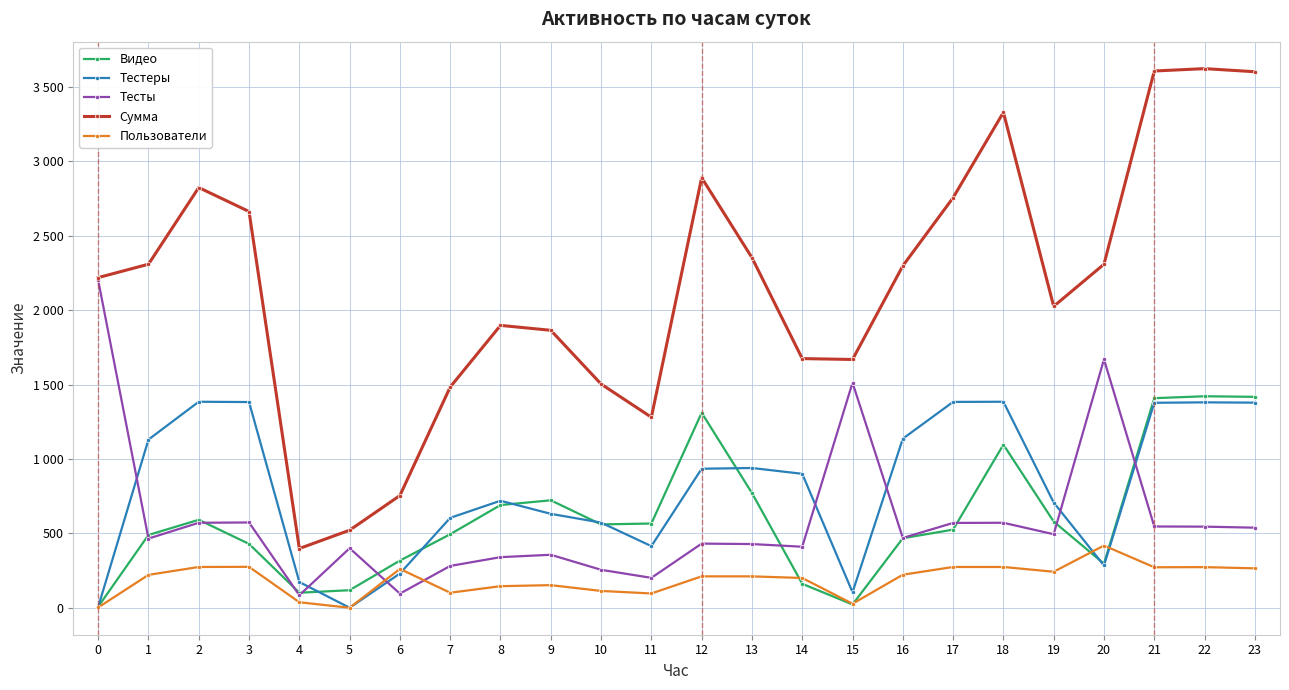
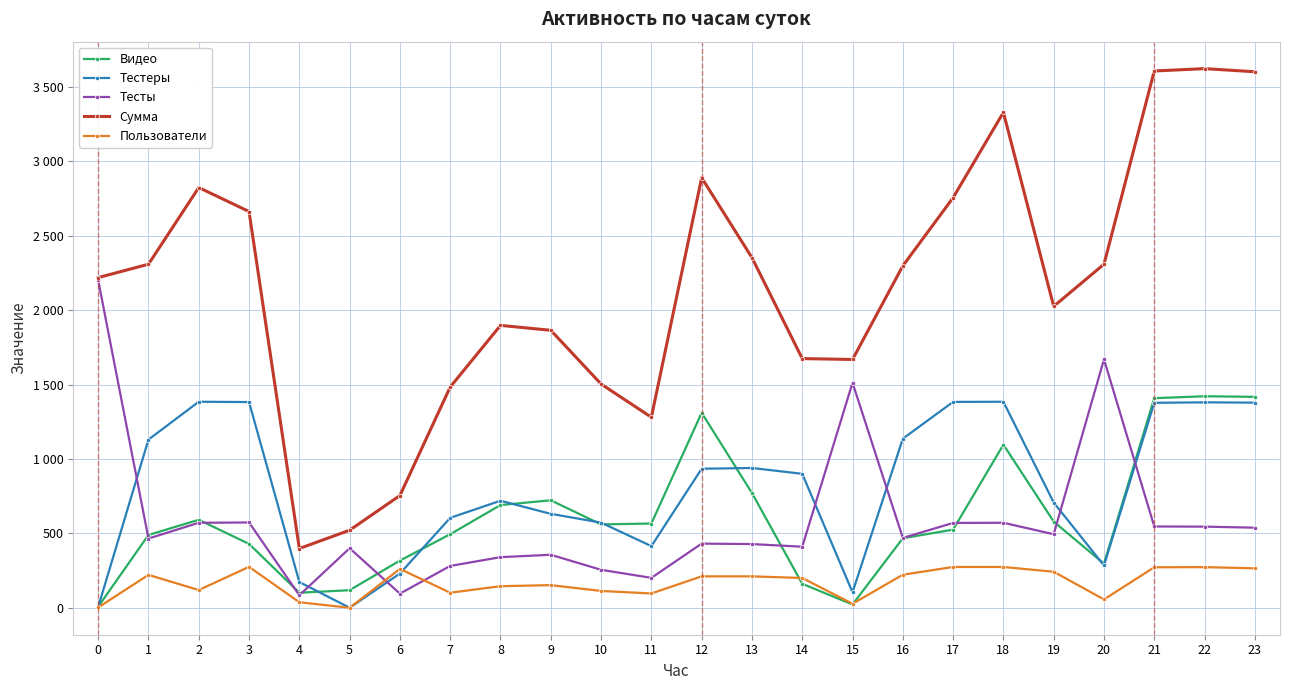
Пользователи, 2: 280 -> 120
Пользователи, 20: 420 -> 60
